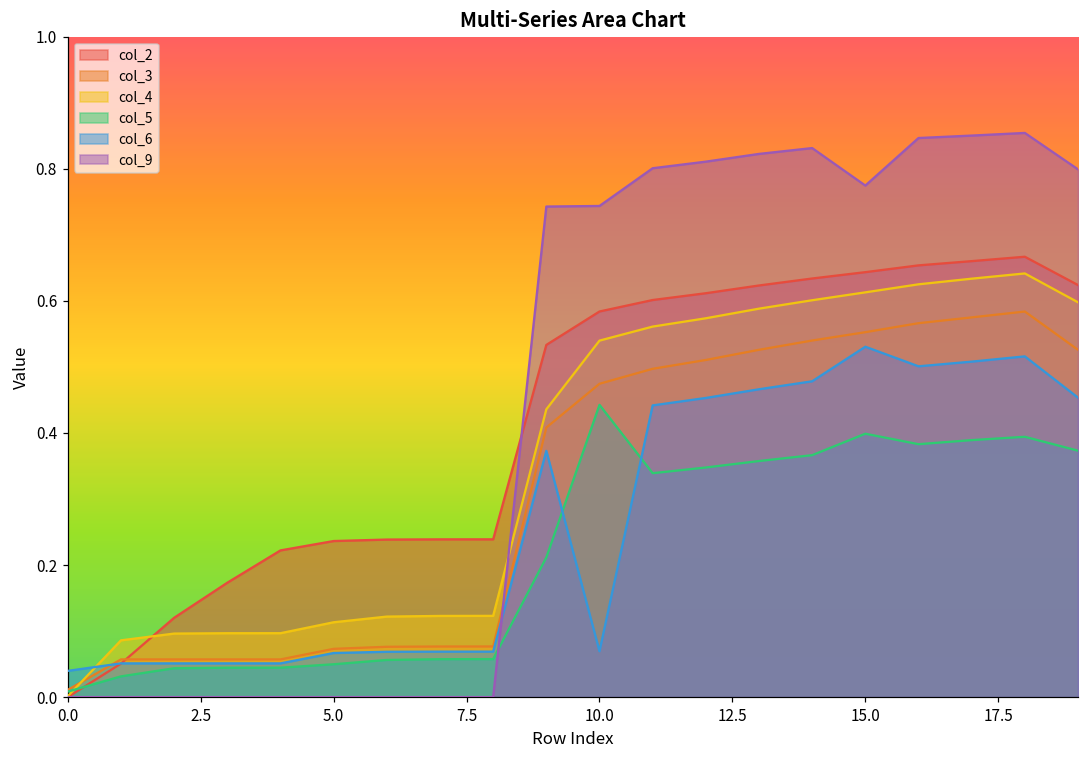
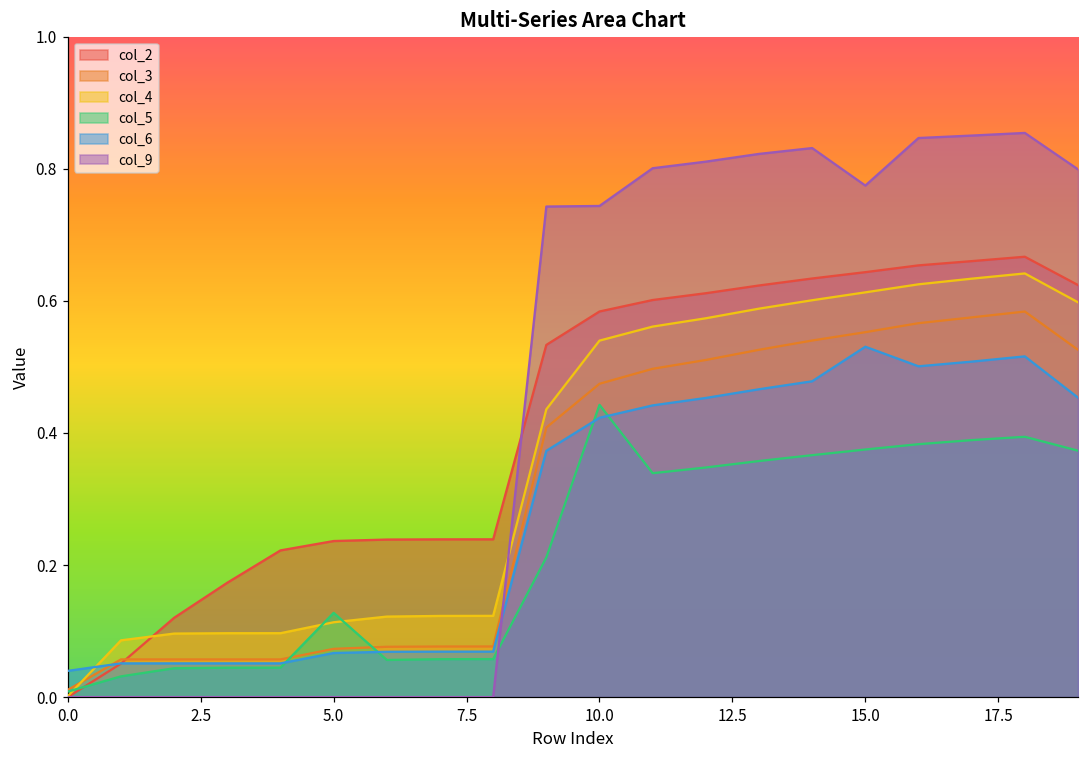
col_5, 5.0: 0.05 -> 0.13
col_6, 10.0: 0.07 -> 0.42
col_5, 15.0: 0.40 -> 0.37
